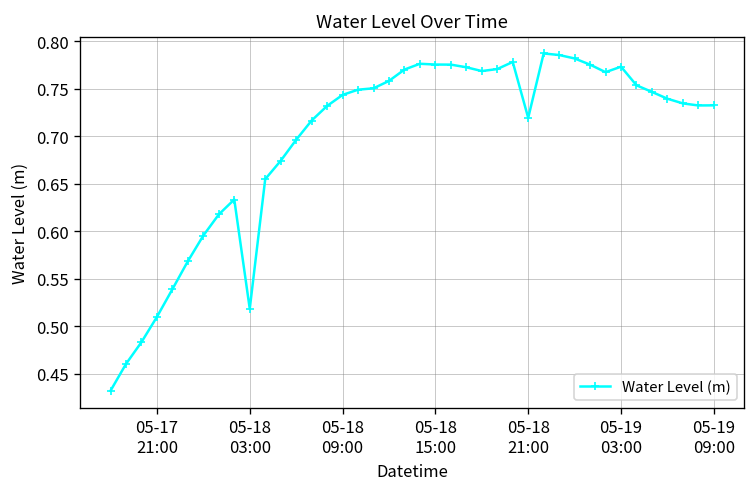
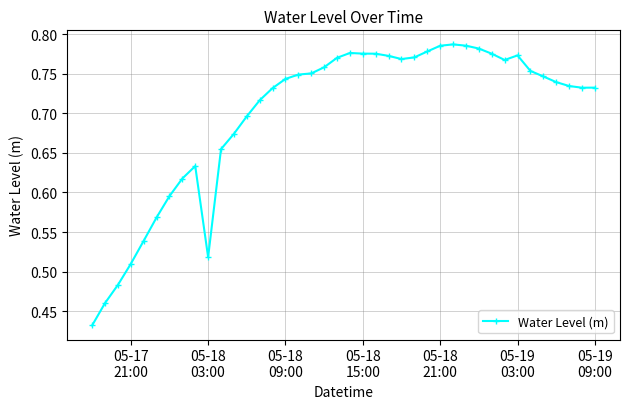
05-18 21:00: 0.72 -> 0.79
